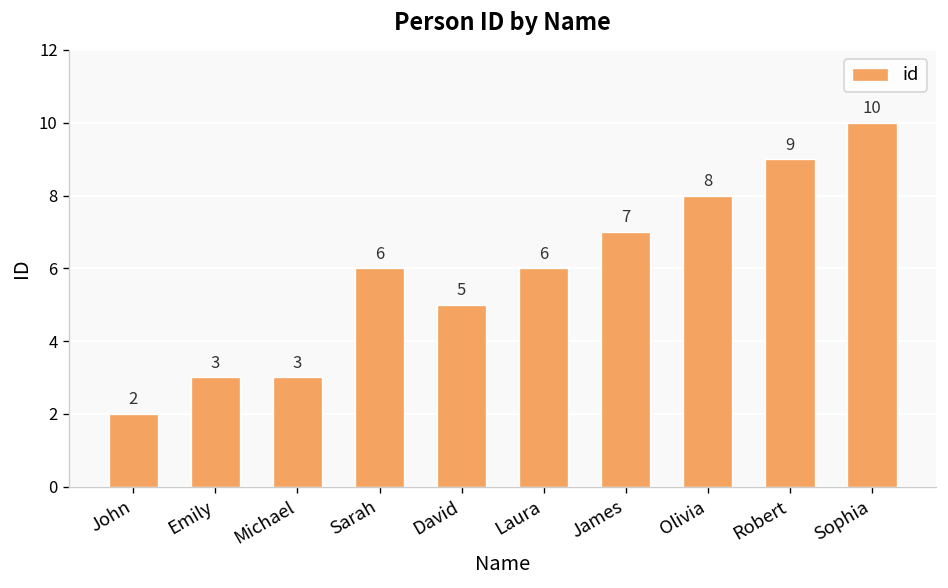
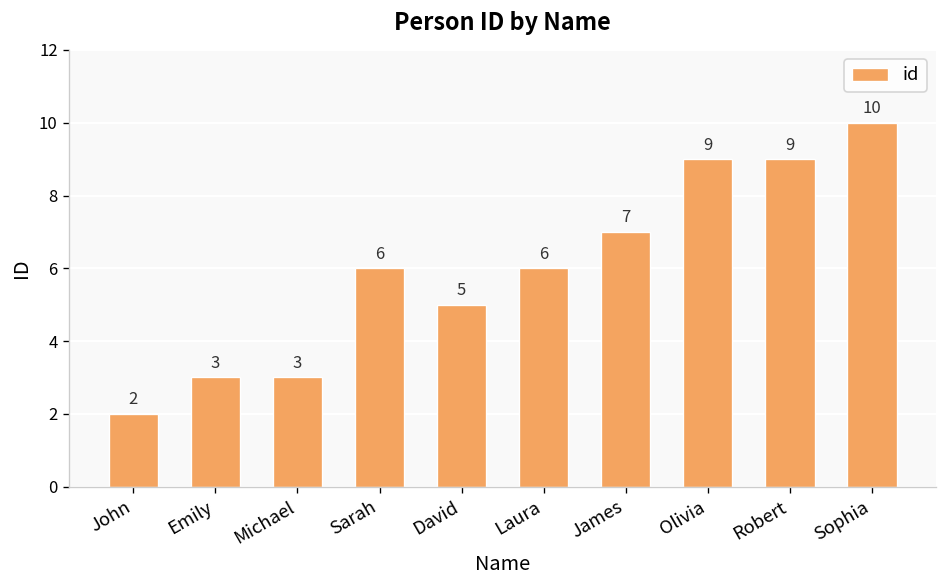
Olivia: 8 -> 9
